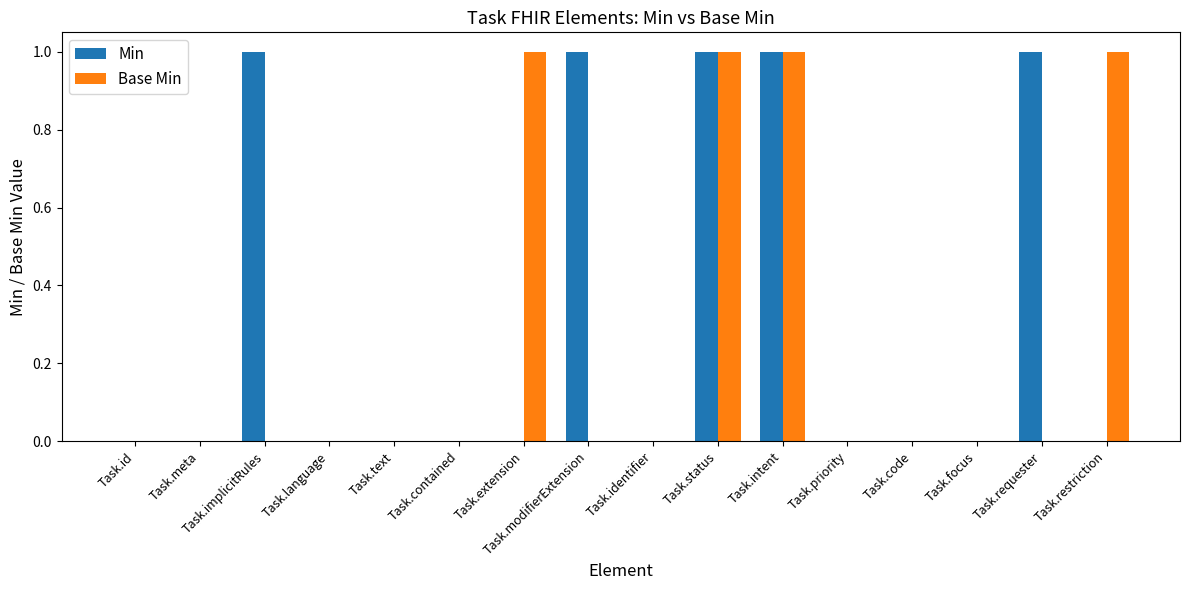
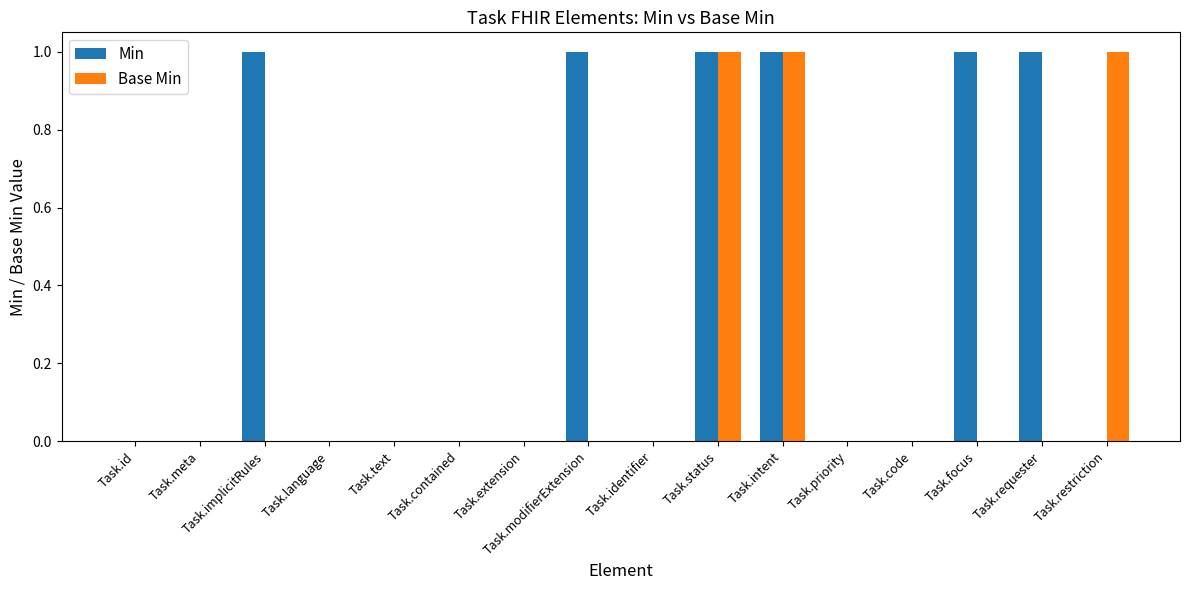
Base Min, Task.extension: 1 -> 0
Min, Task.focus: 0 -> 1
